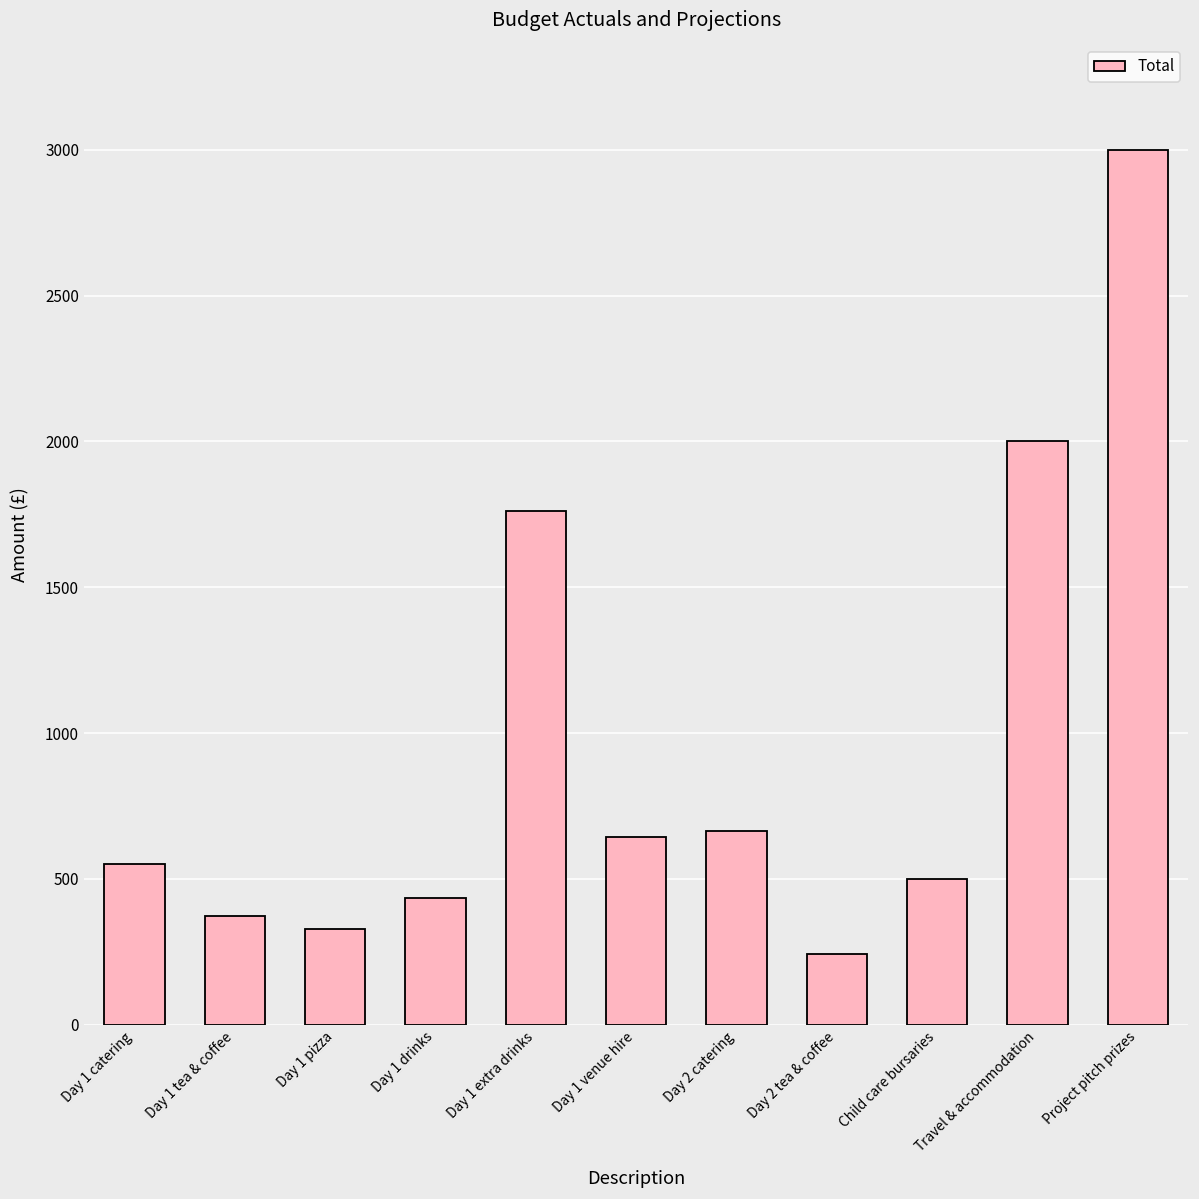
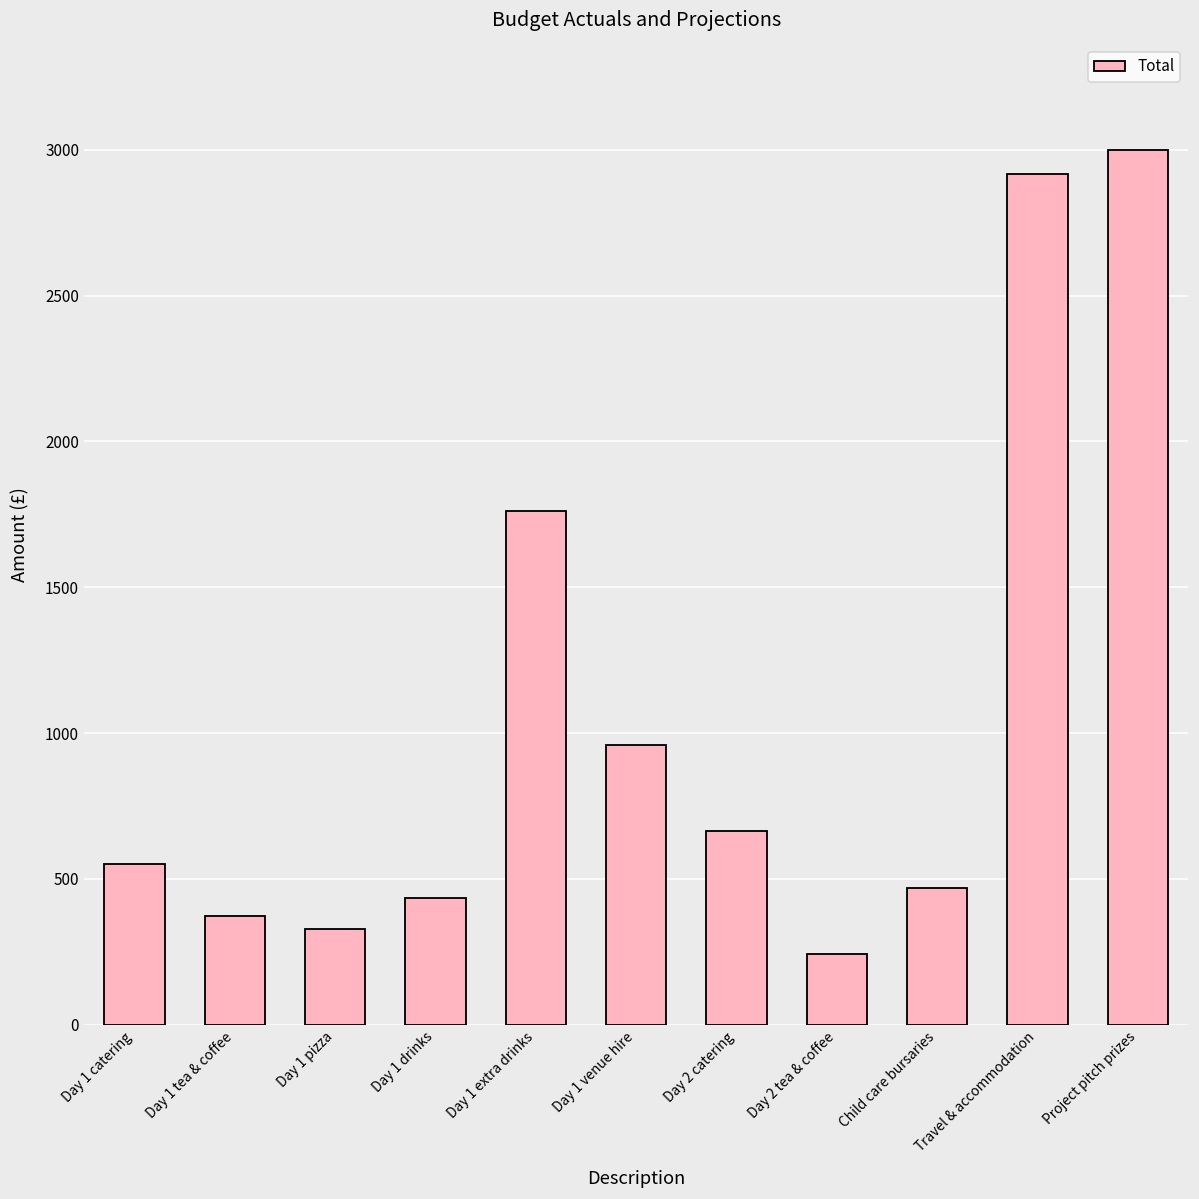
Day 1 venue hire: 640 -> 960
Child care bursaries: 500 -> 470
Travel & accommodation: 2000 -> 2920
